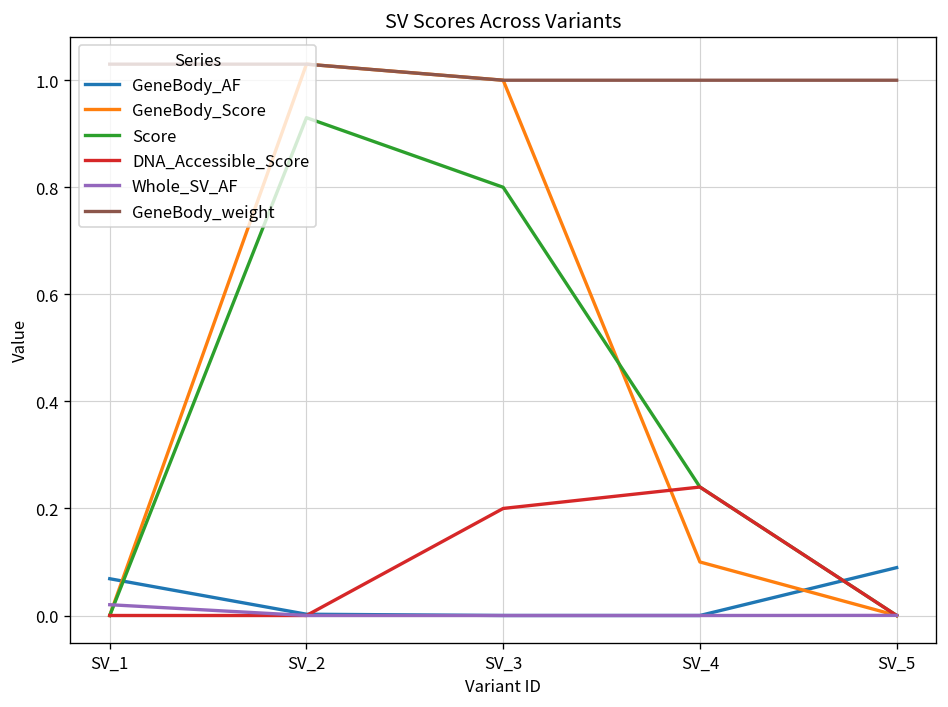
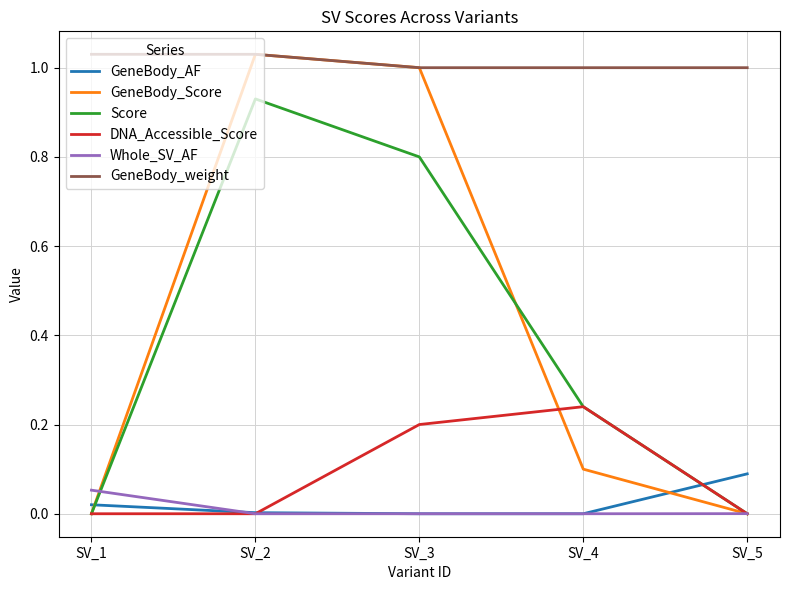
GeneBody_AF, SV_1: 0.07 -> 0.02
Whole_SV_AF, SV_1: 0.02 -> 0.05
